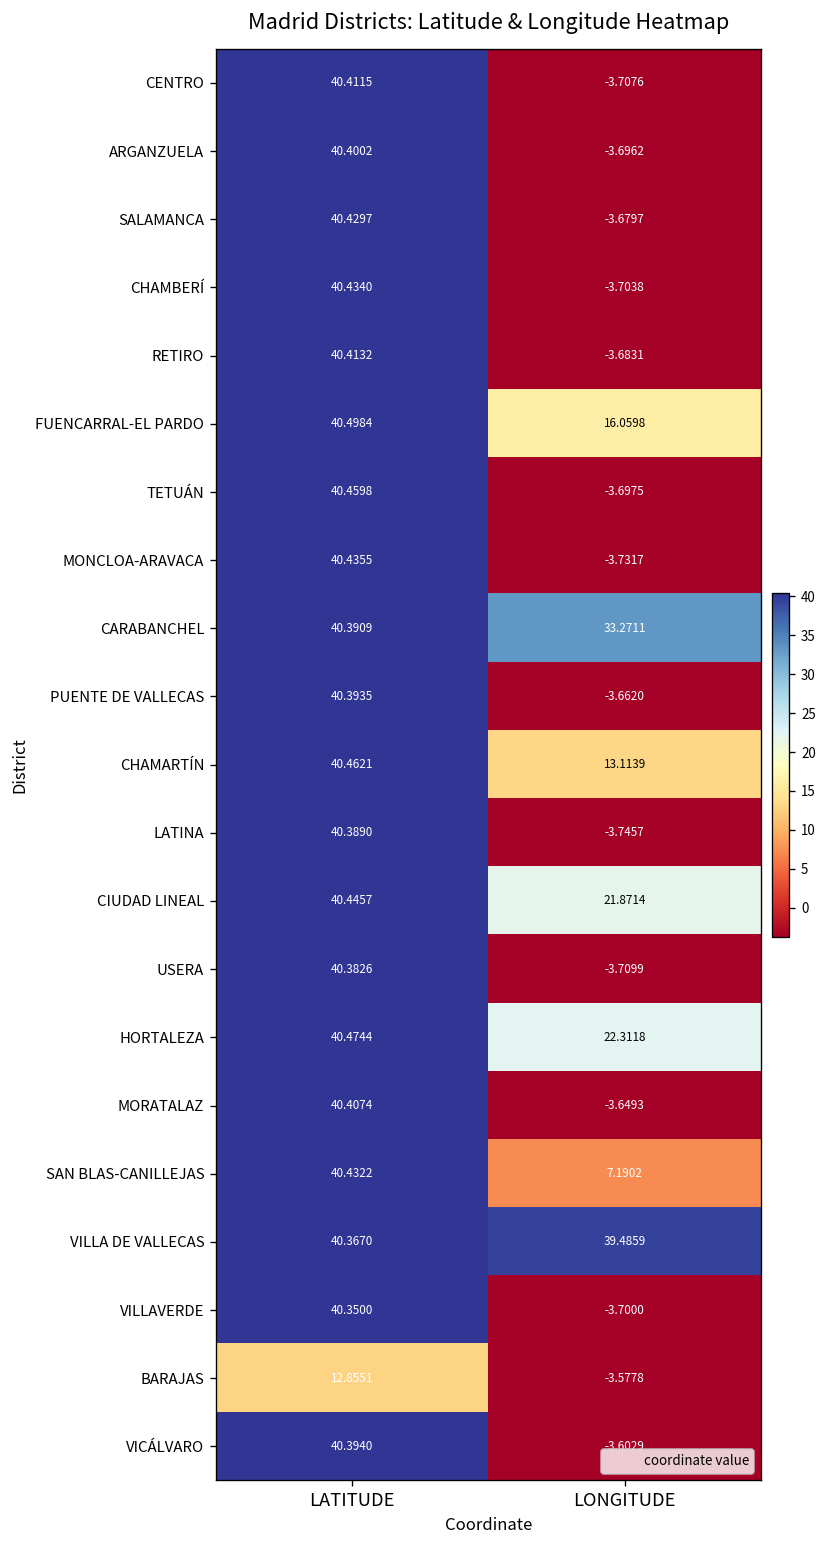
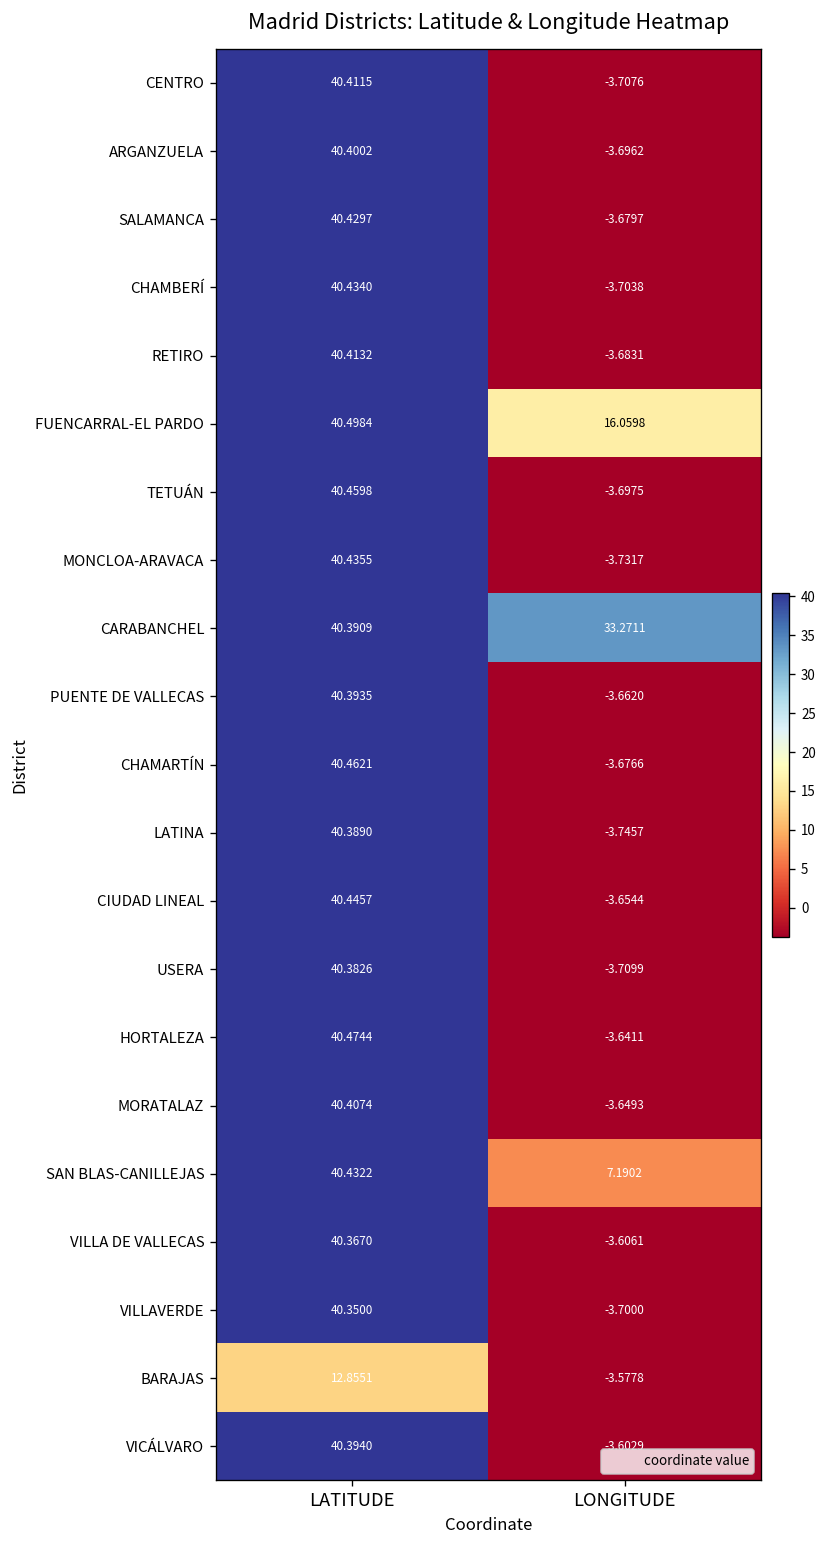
CHAMARTÍN, LONGITUDE: 13.1139 -> -3.6766
CIUDAD LINEAL, LONGITUDE: 21.8714 -> -3.6544
HORTALEZA, LONGITUDE: 22.3118 -> -3.6411
VILLA DE VALLECAS, LONGITUDE: 39.4859 -> -3.6061
